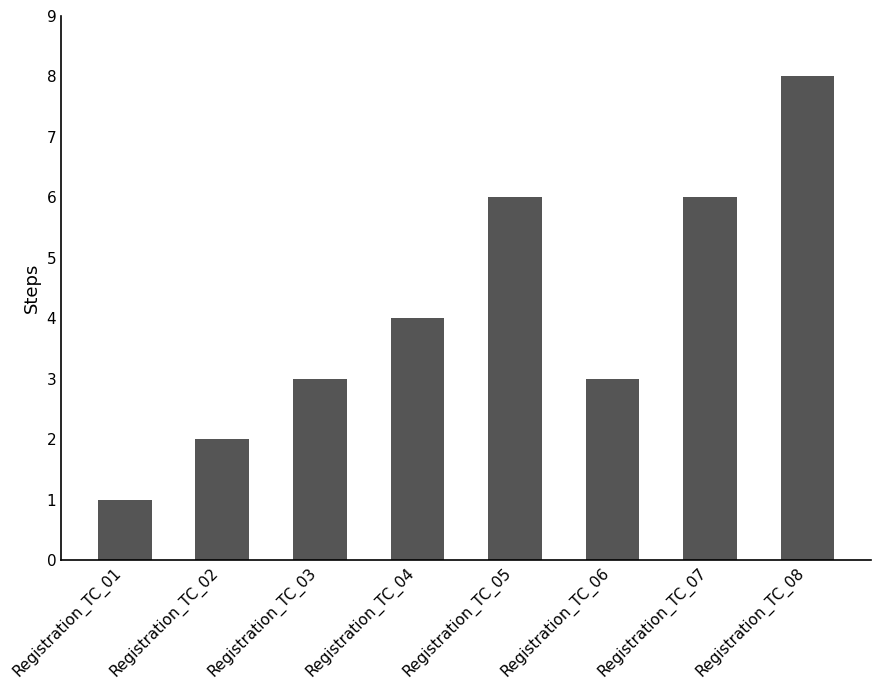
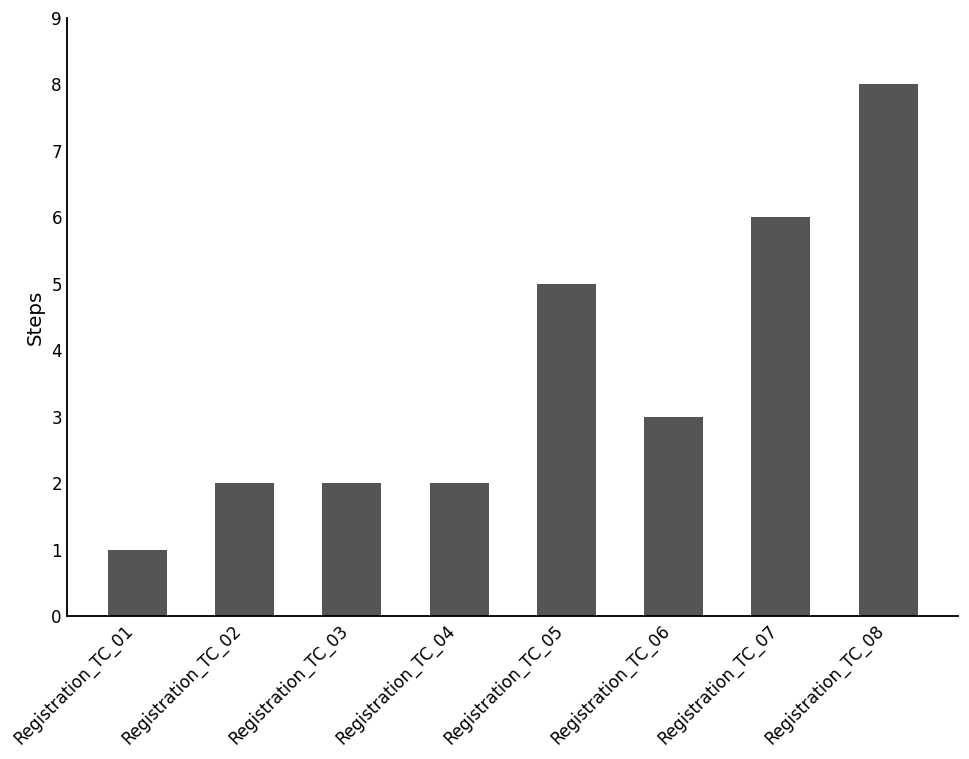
Registration_TC_03: 3 -> 2
Registration_TC_04: 4 -> 2
Registration_TC_05: 6 -> 5
